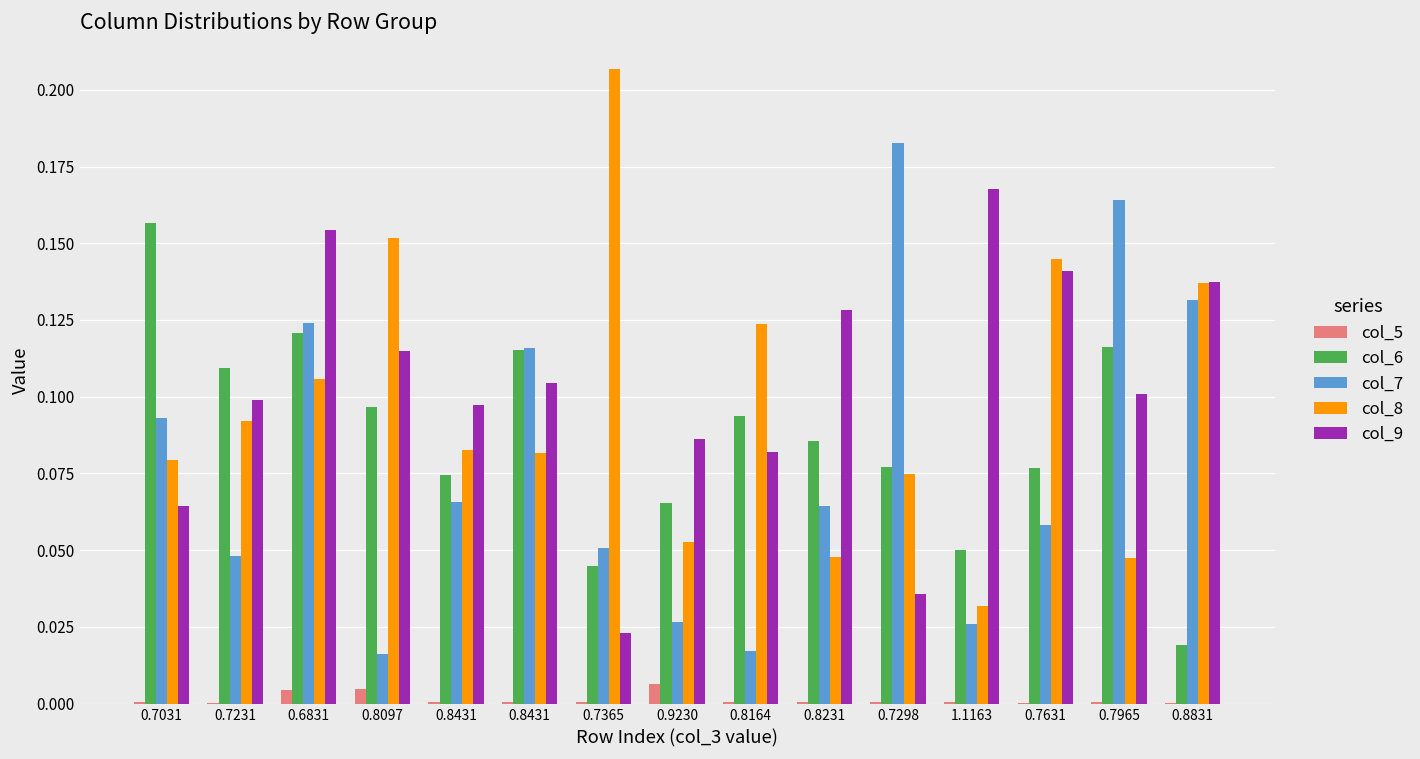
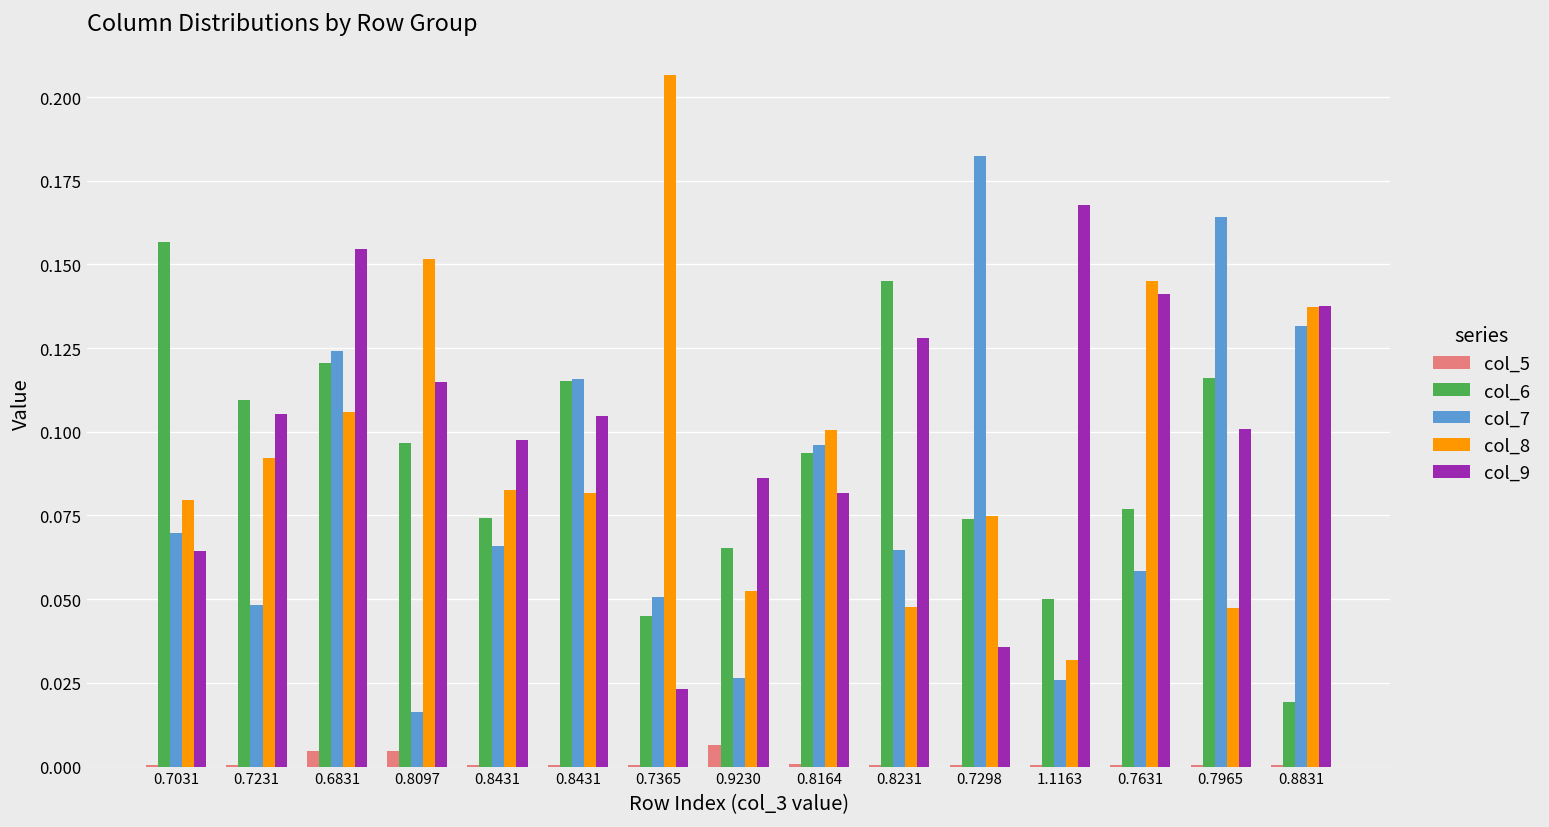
col_7, 0.7031: 0.093 -> 0.070
col_9, 0.7231: 0.099 -> 0.105
col_7, 0.8164: 0.017 -> 0.096
col_8, 0.8164: 0.124 -> 0.101
col_6, 0.8231: 0.085 -> 0.145
col_6, 0.7298: 0.077 -> 0.074
